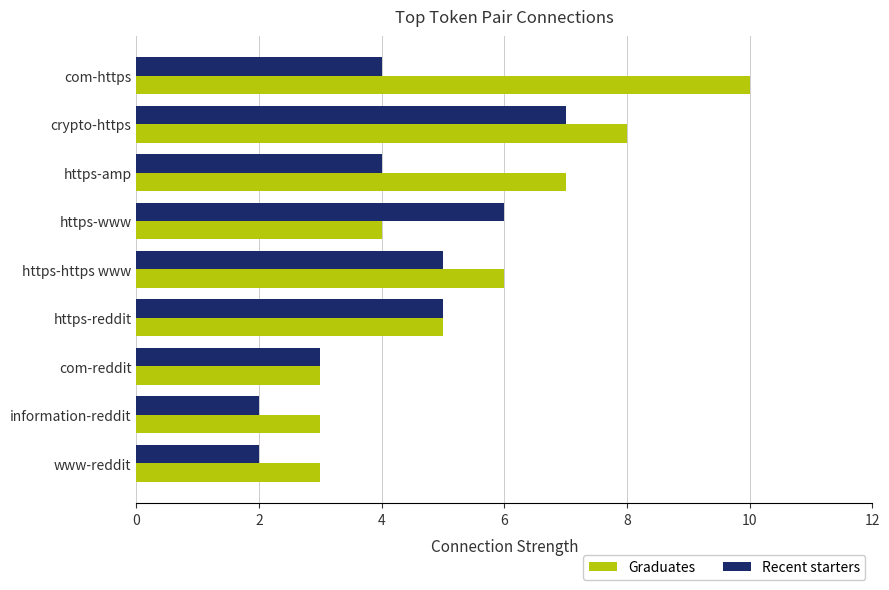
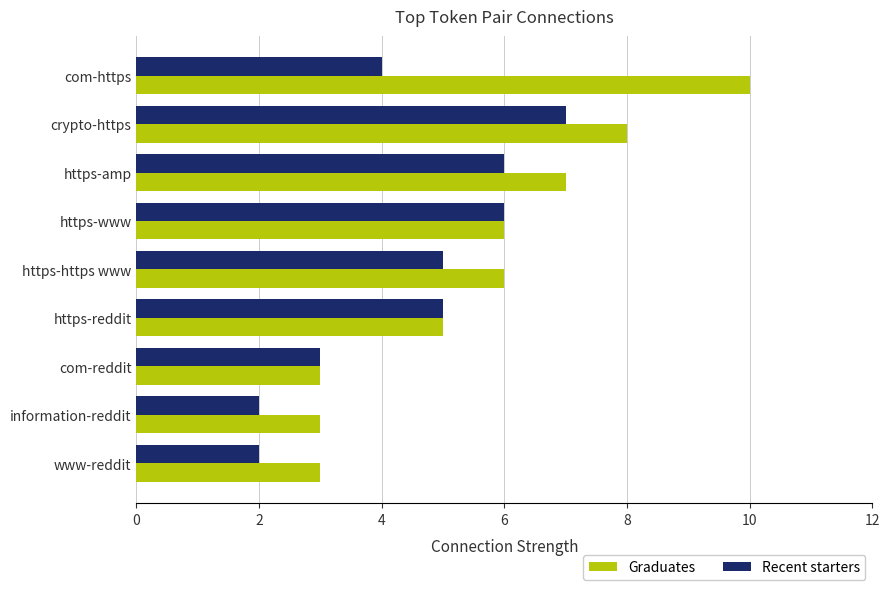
Recent starters, https-amp: 4 -> 6
Graduates, https-www: 4 -> 6
